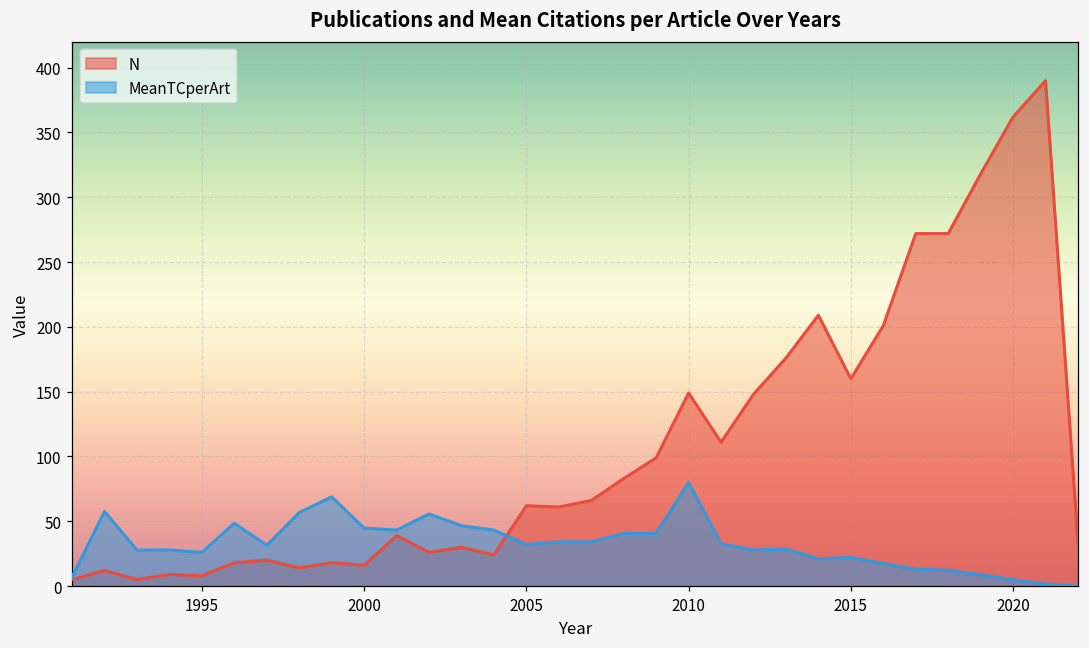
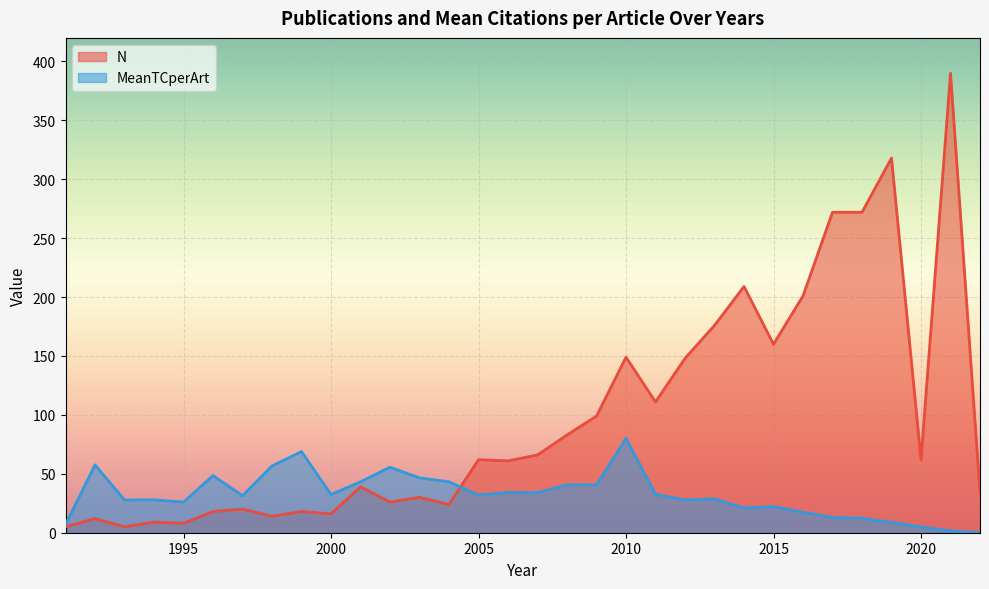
MeanTCperArt, 2000: 45 -> 32
N, 2020: 362 -> 62
